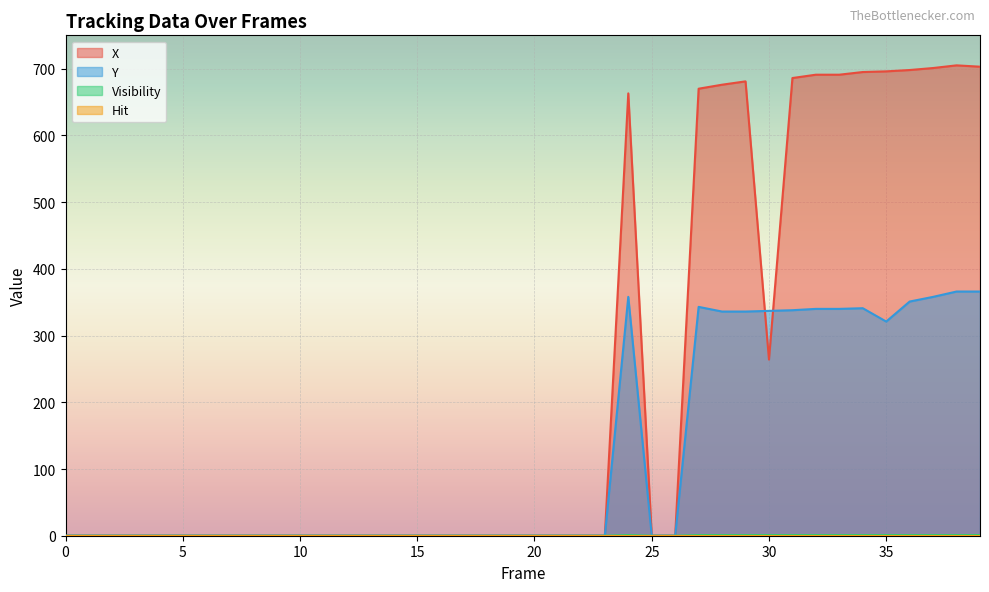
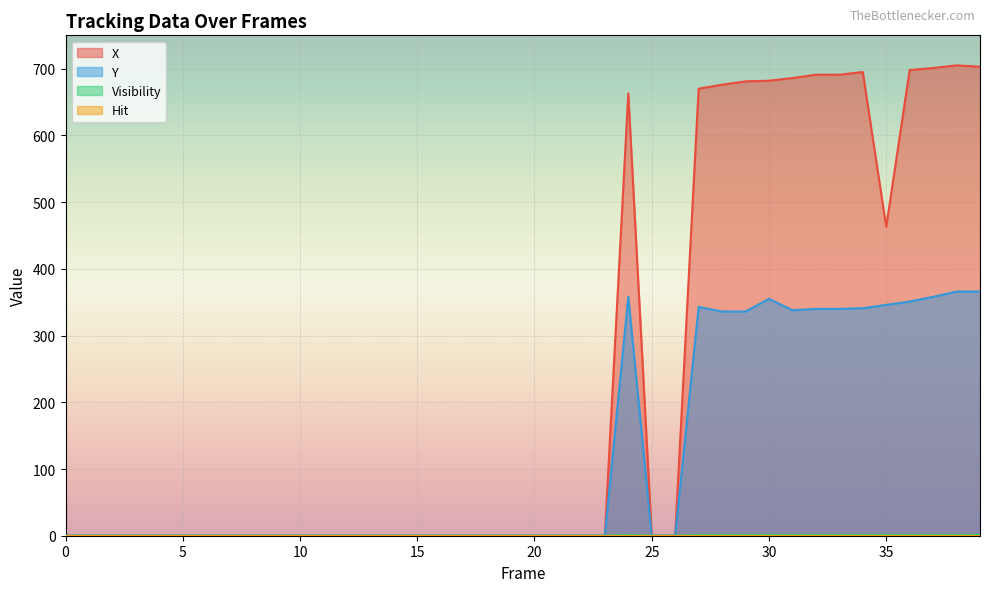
X, 30: 260 -> 680
Y, 30: 340 -> 360
X, 35: 700 -> 460
Y, 35: 320 -> 350
